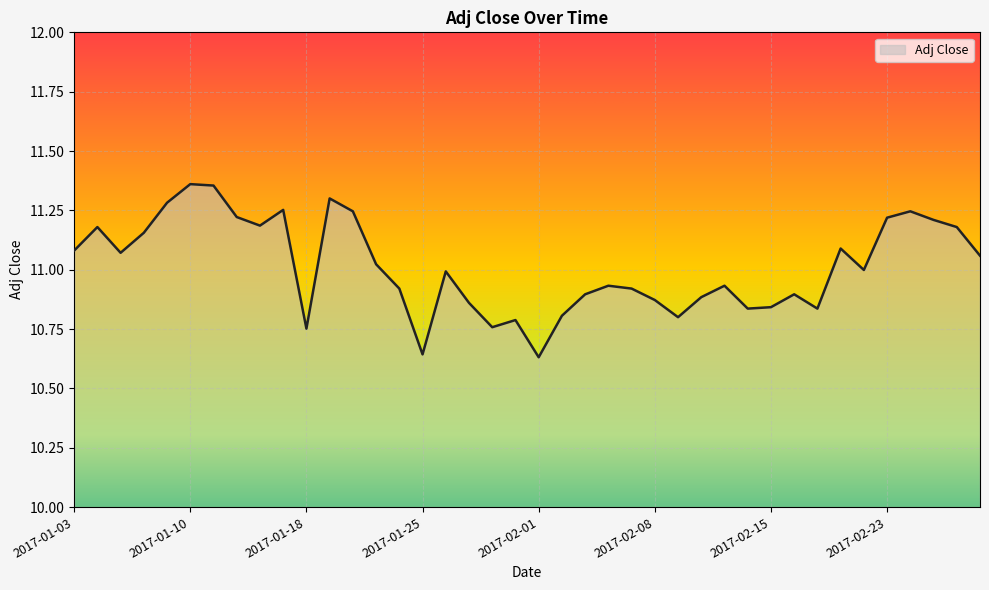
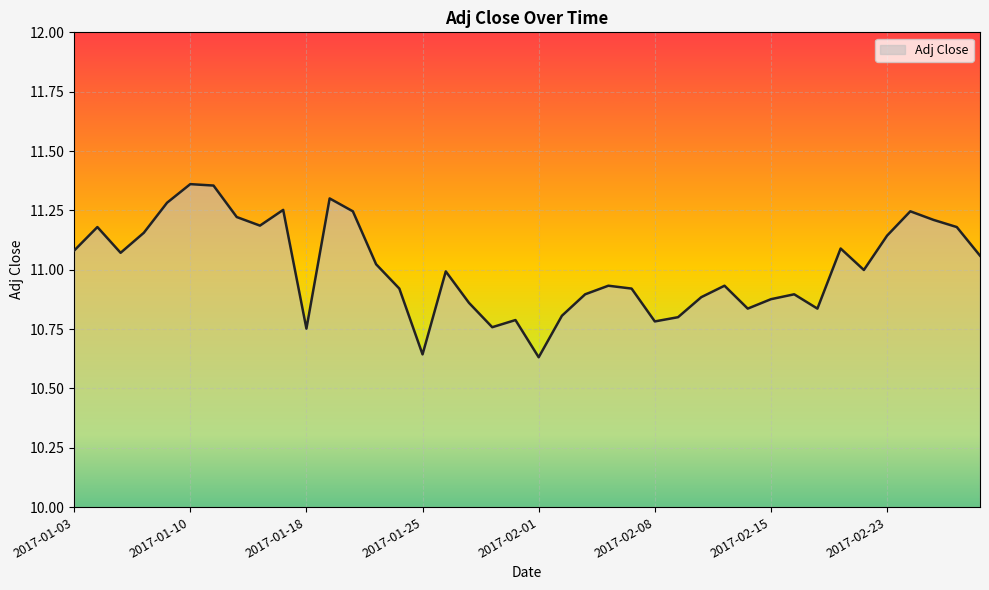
2017-02-08: 10.87 -> 10.78
2017-02-15: 10.84 -> 10.88
2017-02-23: 11.22 -> 11.14
